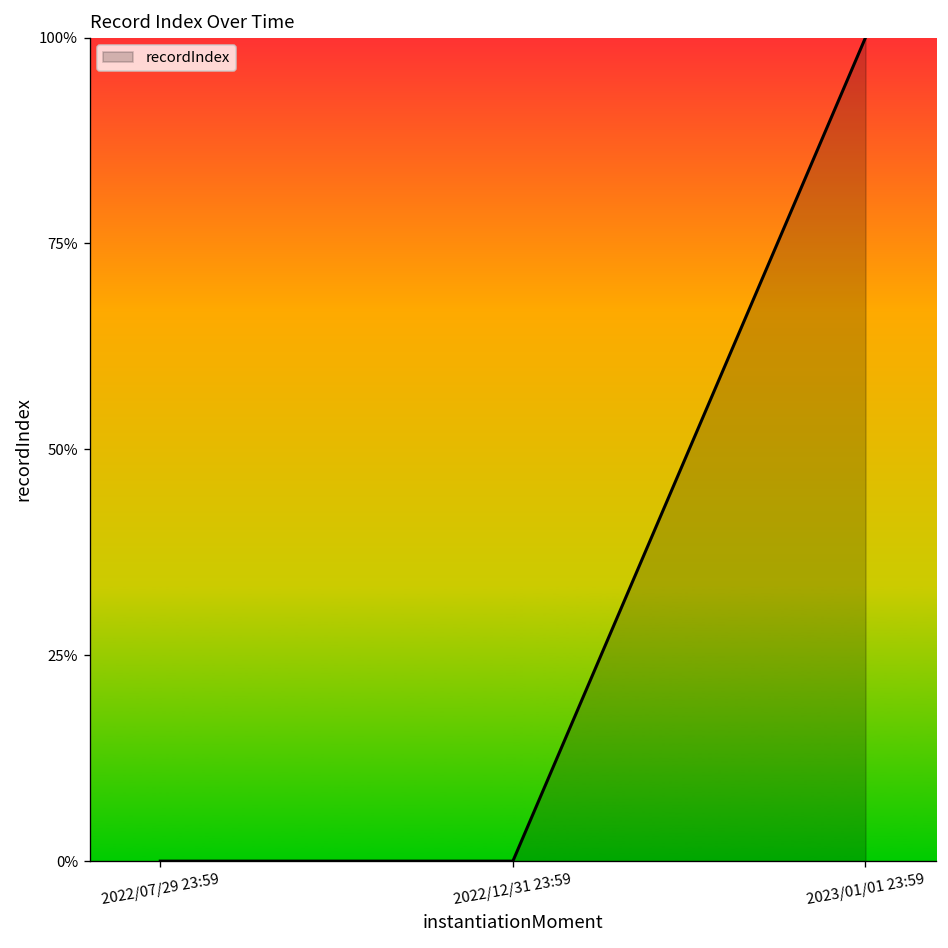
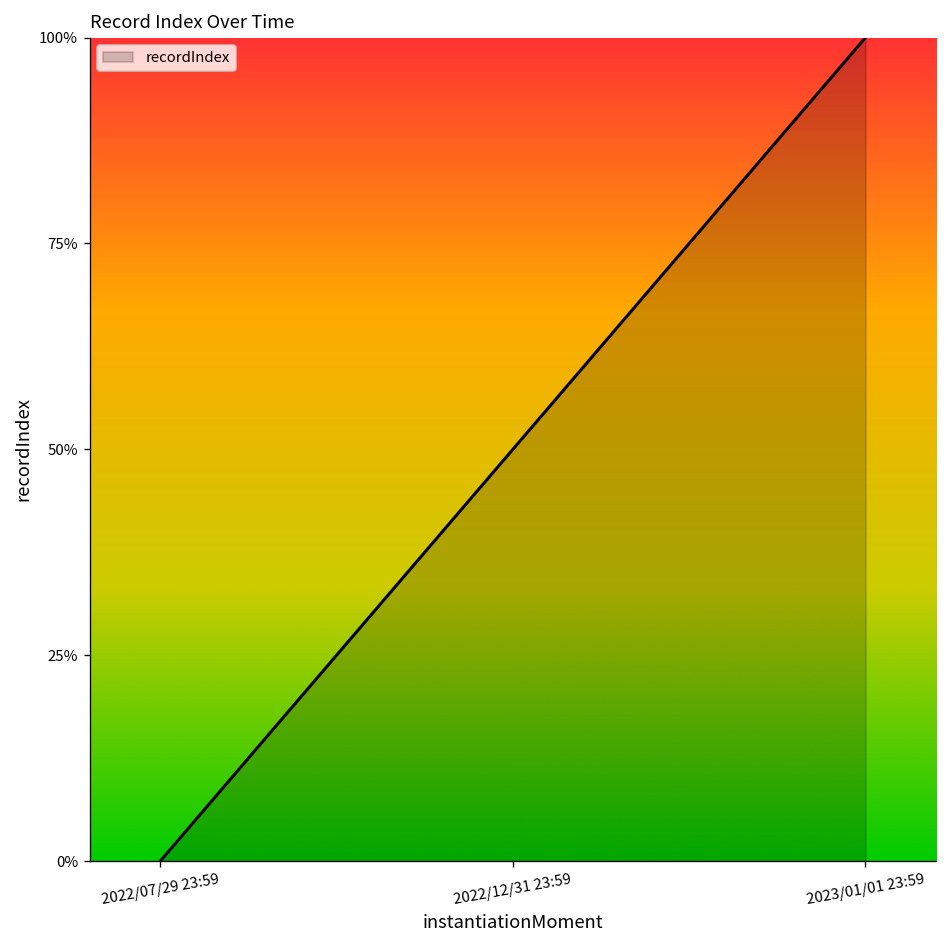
2022/12/31 23:59: 0% -> 50%
